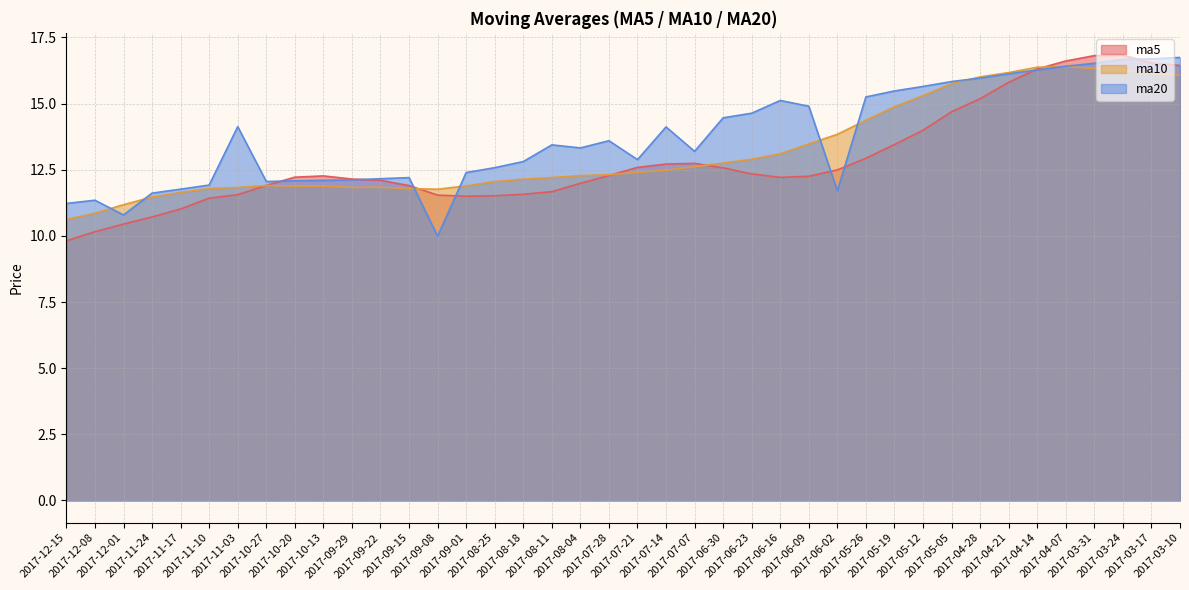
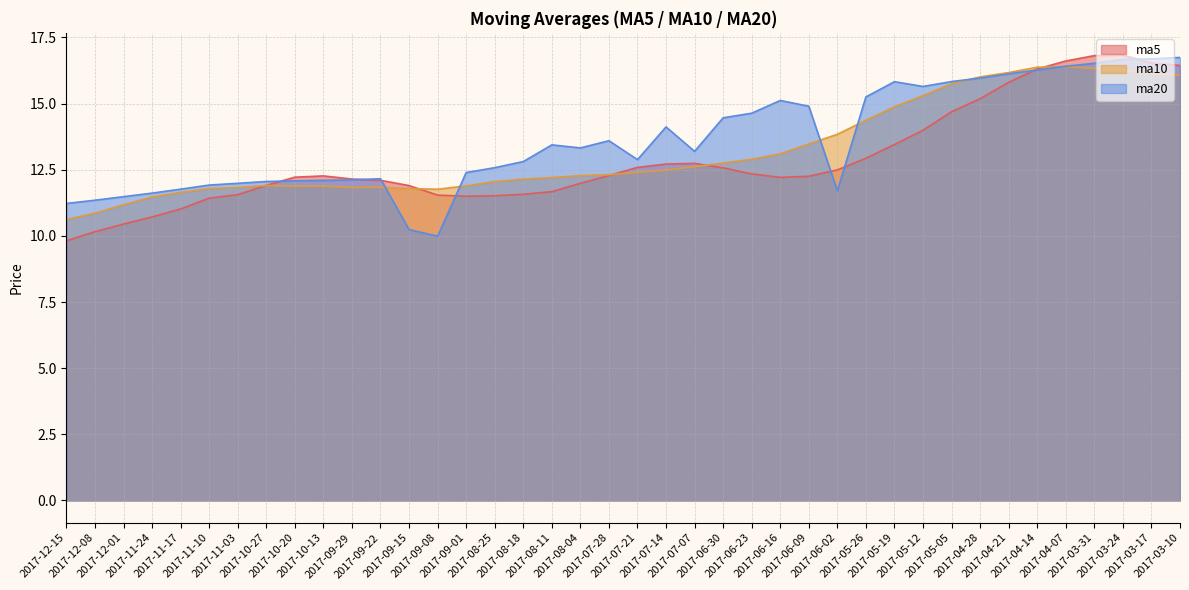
ma20, 2017-12-01: 10.8 -> 11.5
ma20, 2017-11-03: 14.1 -> 12.0
ma20, 2017-09-15: 12.2 -> 10.2
ma20, 2017-05-19: 15.5 -> 15.8
